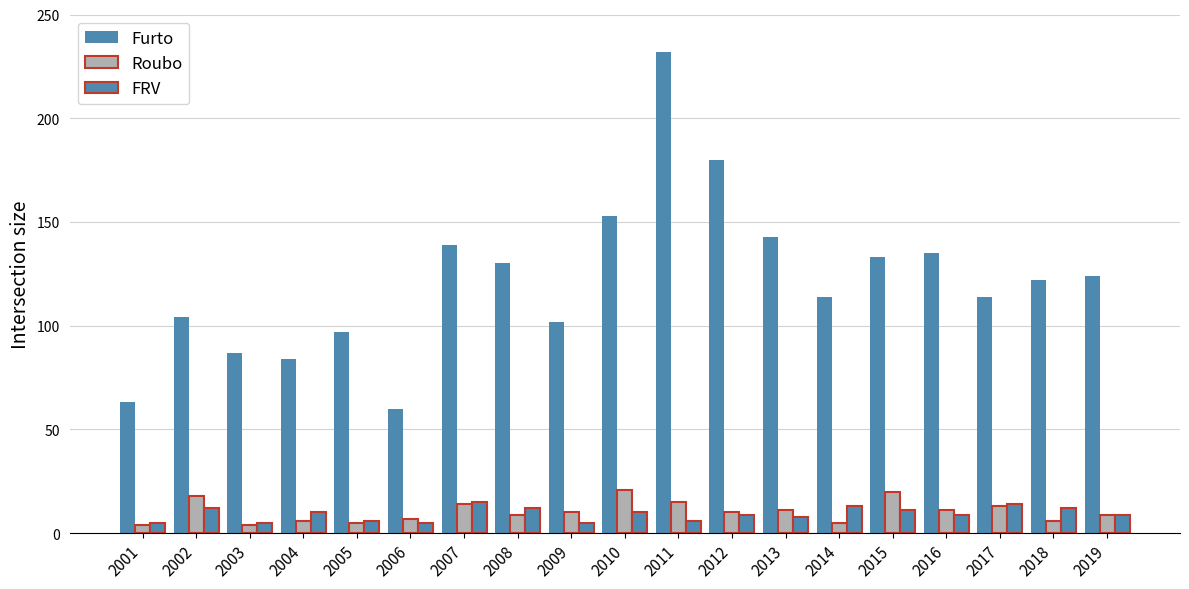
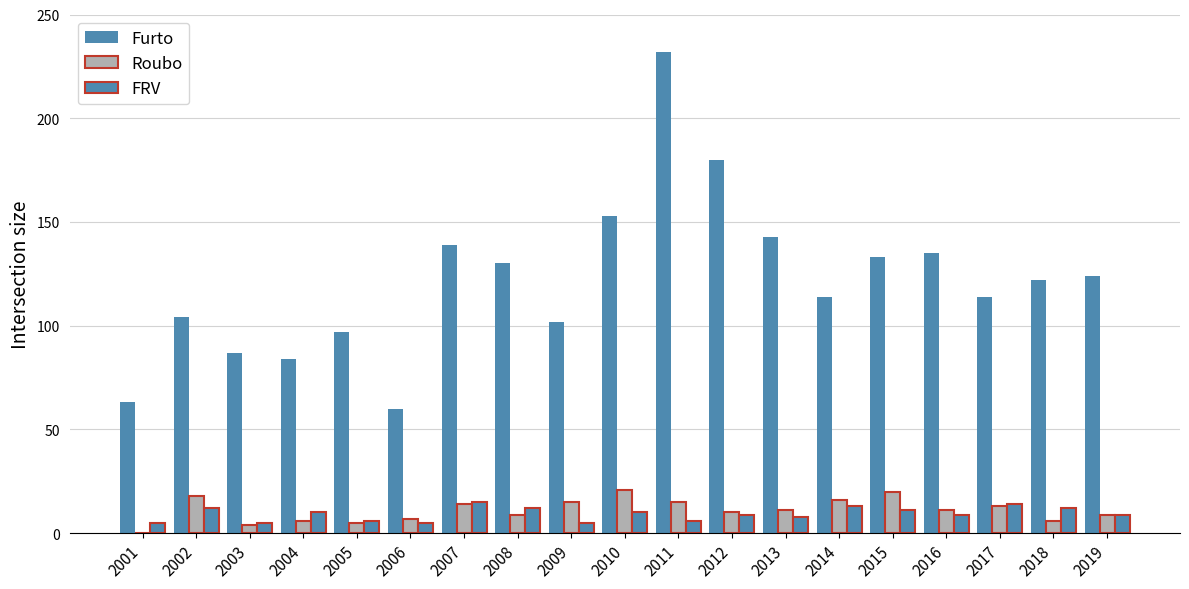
Roubo, 2001: 4 -> 0
Roubo, 2009: 10 -> 15
Roubo, 2014: 5 -> 16
